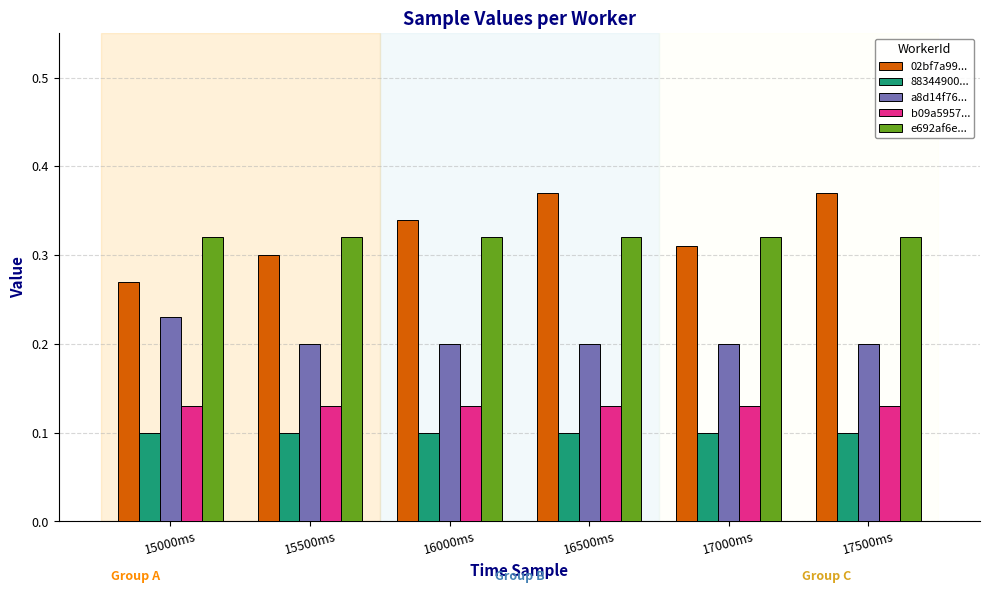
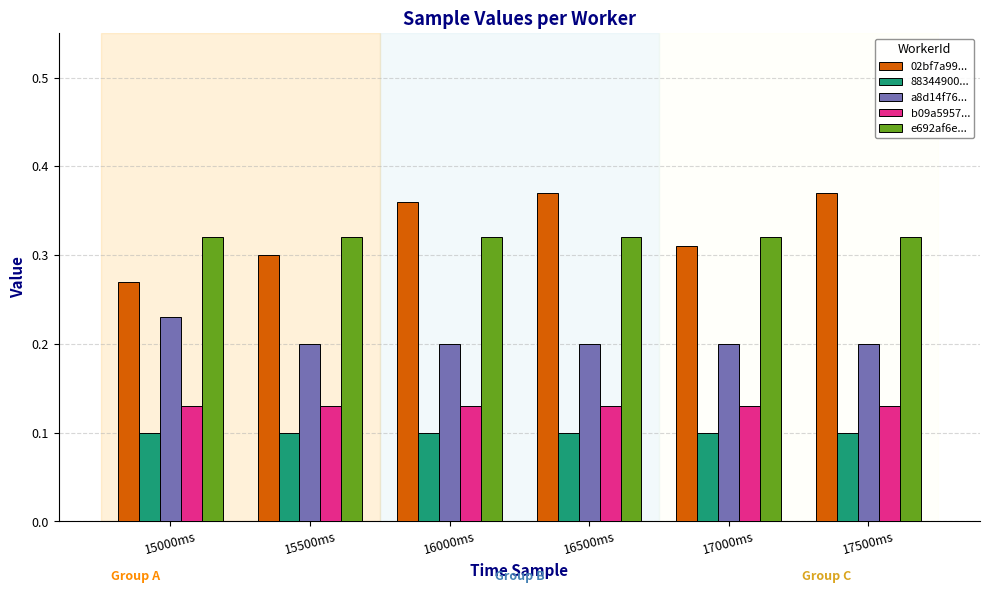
02bf7a99..., 16000ms: 0.34 -> 0.36
